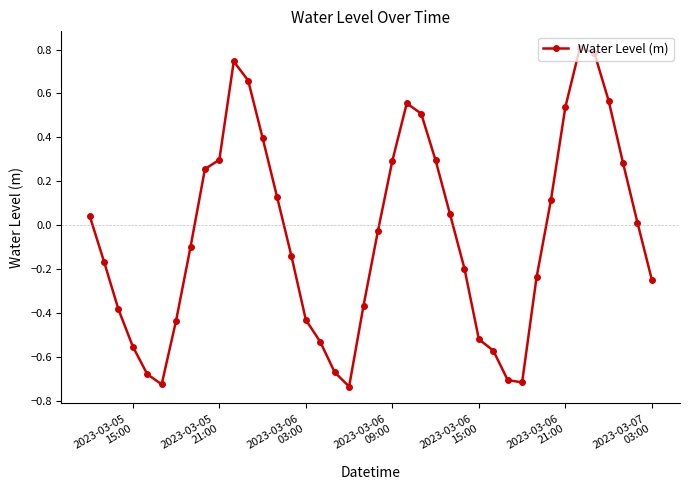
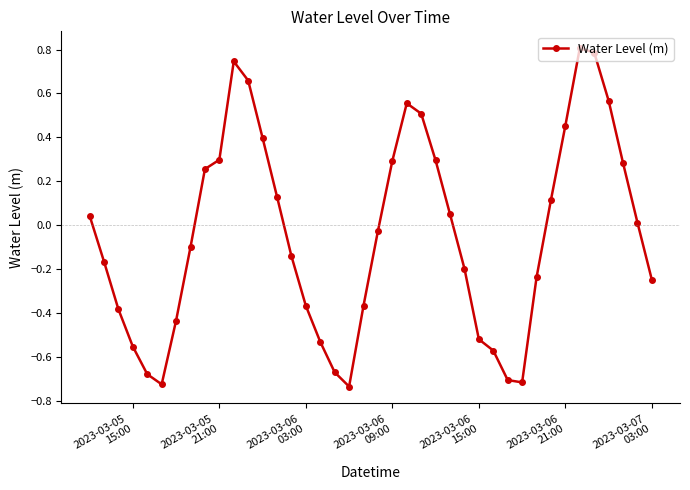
2023-03-06 03:00: -0.43 -> -0.37
2023-03-06 21:00: 0.54 -> 0.45
